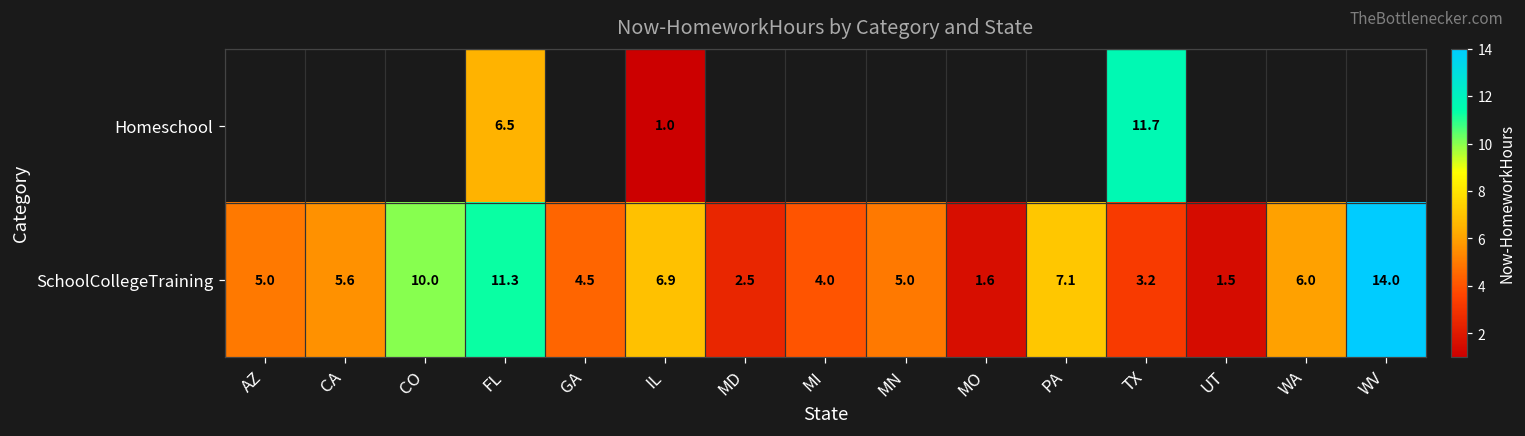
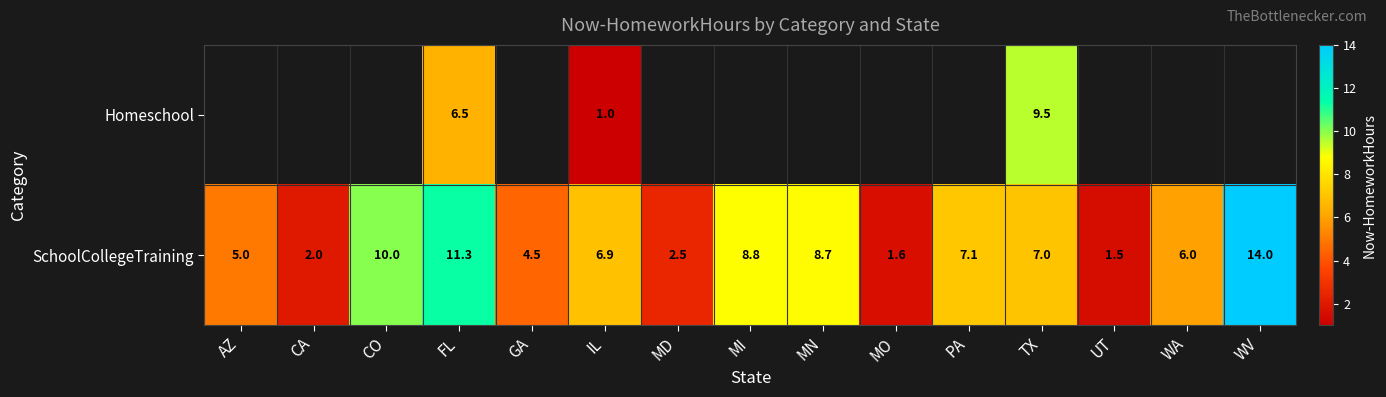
Homeschool, TX: 11.7 -> 9.5
SchoolCollegeTraining, CA: 5.6 -> 2.0
SchoolCollegeTraining, MI: 4.0 -> 8.8
SchoolCollegeTraining, MN: 5.0 -> 8.7
SchoolCollegeTraining, TX: 3.2 -> 7.0
